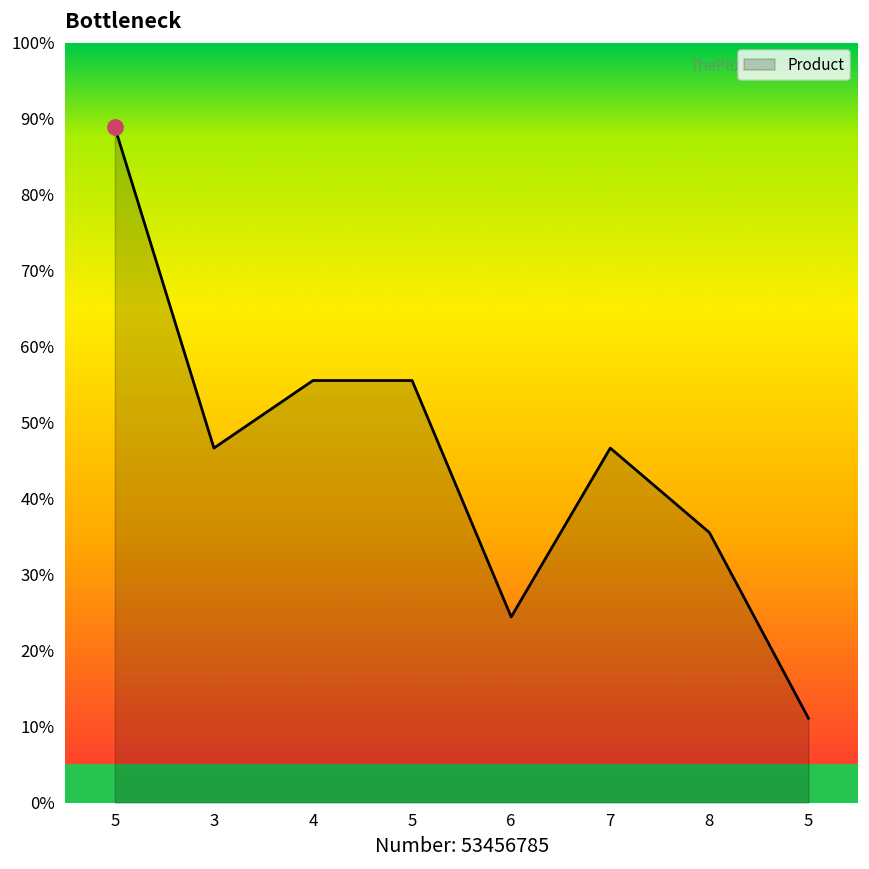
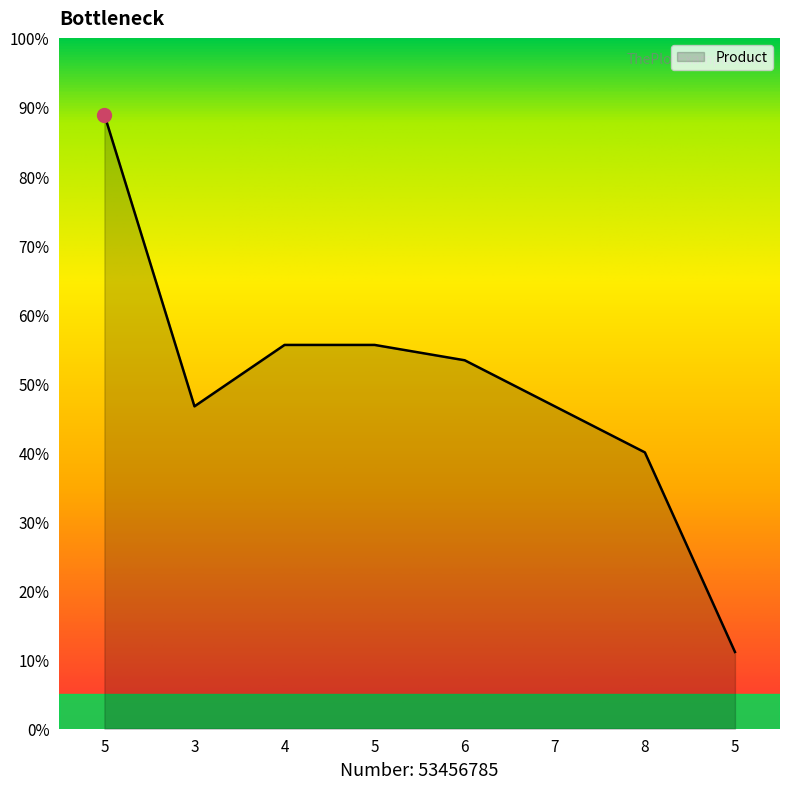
Product, 6: 24% -> 53%
Product, 8: 36% -> 40%
